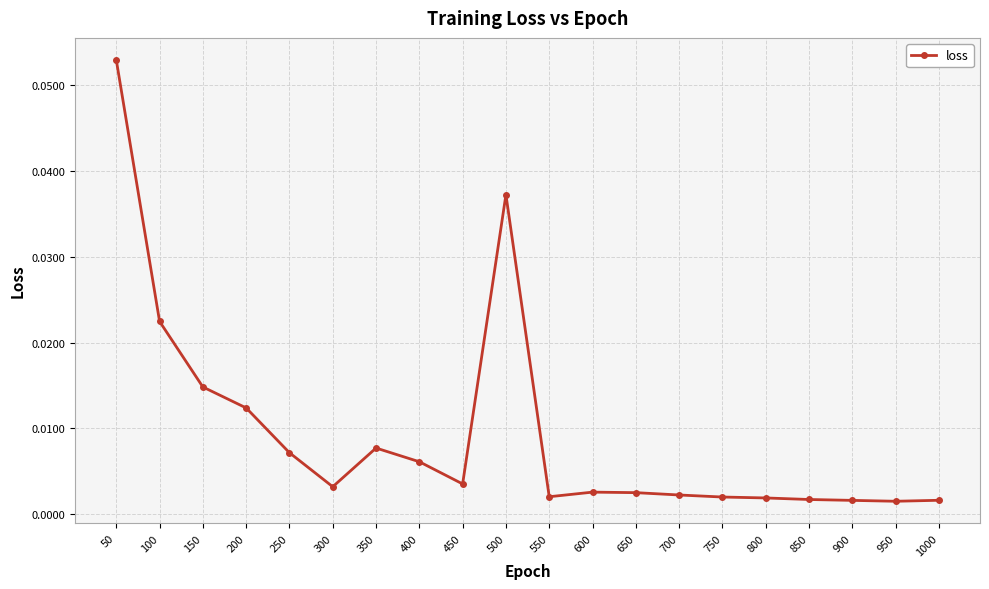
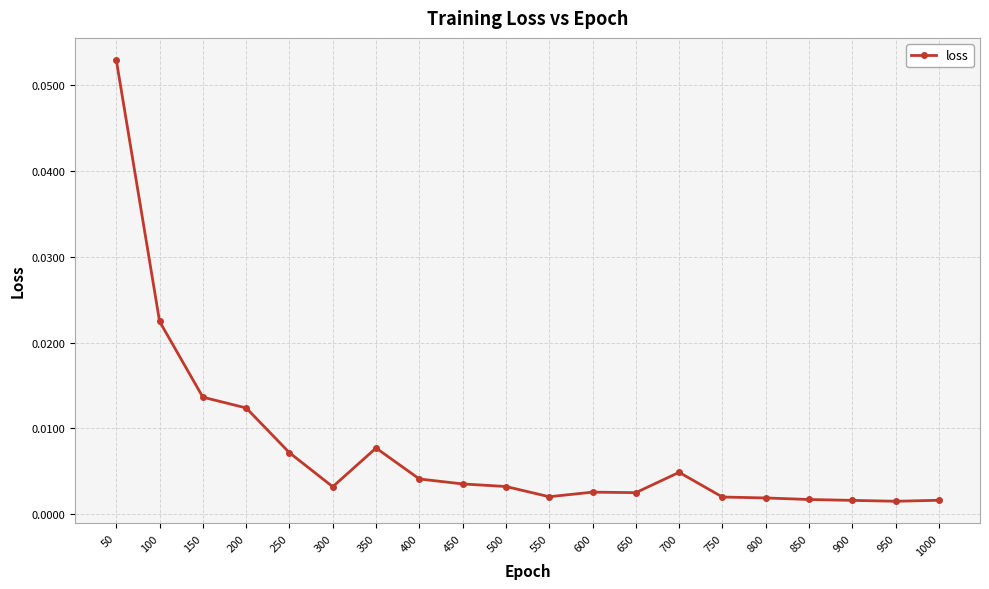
150: 0.015 -> 0.014
400: 0.006 -> 0.004
500: 0.037 -> 0.003
700: 0.002 -> 0.005
